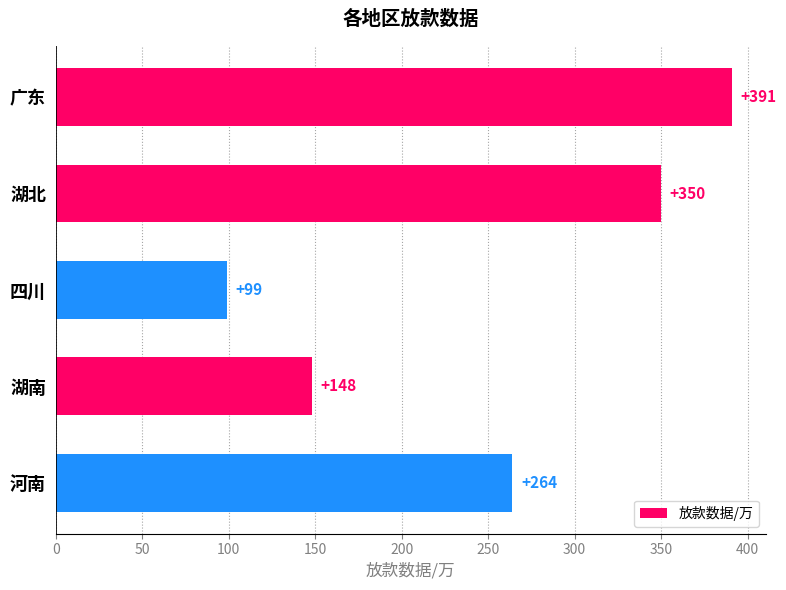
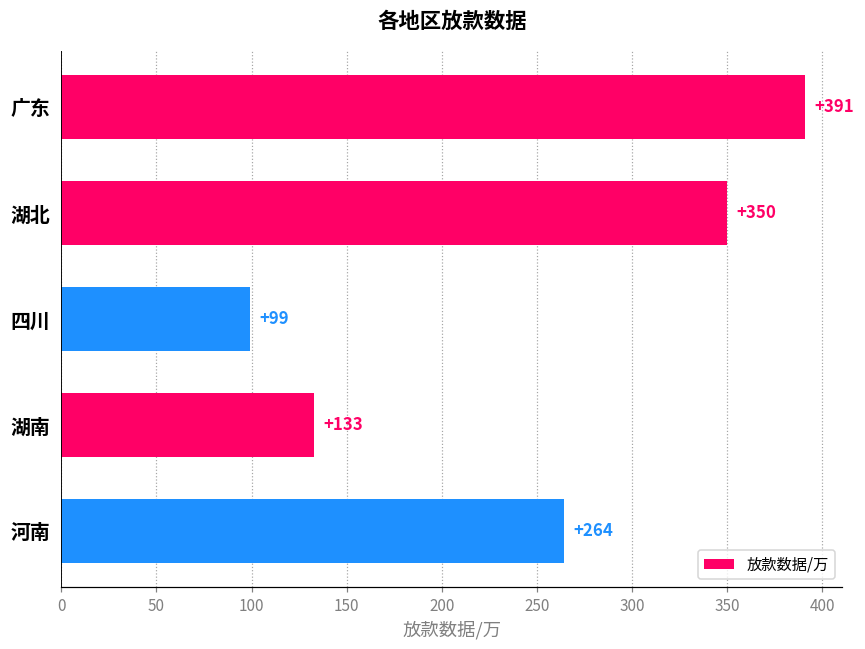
湖南: +148 -> +133
